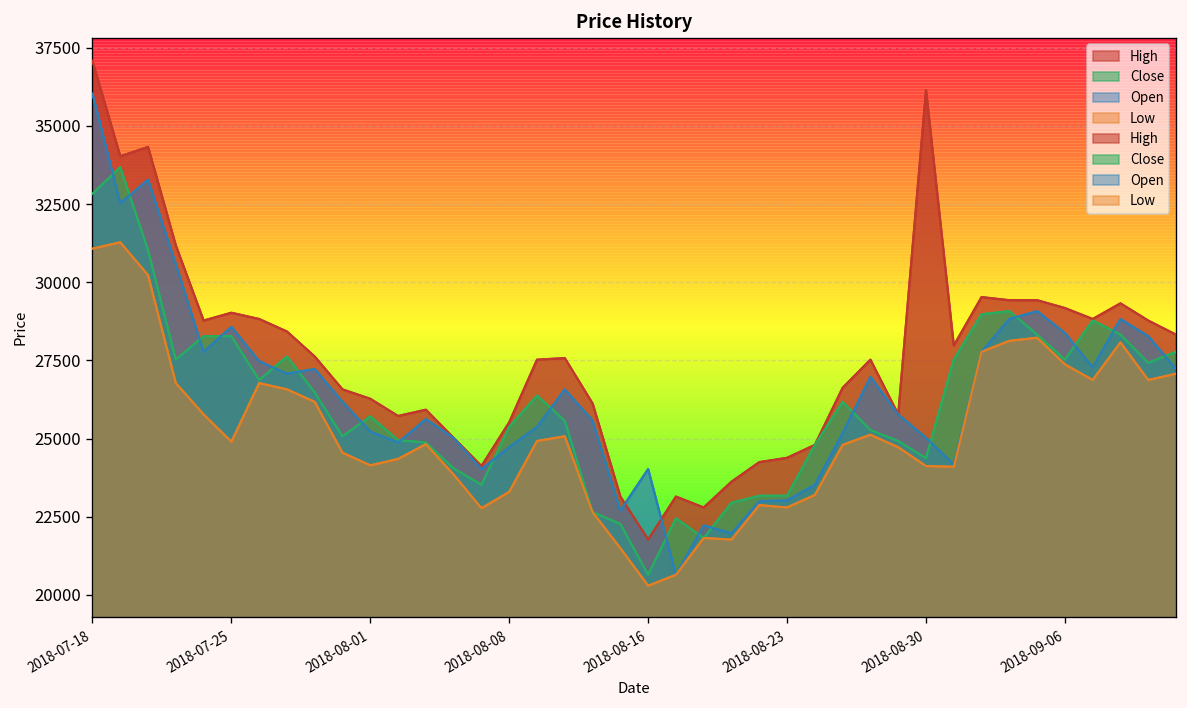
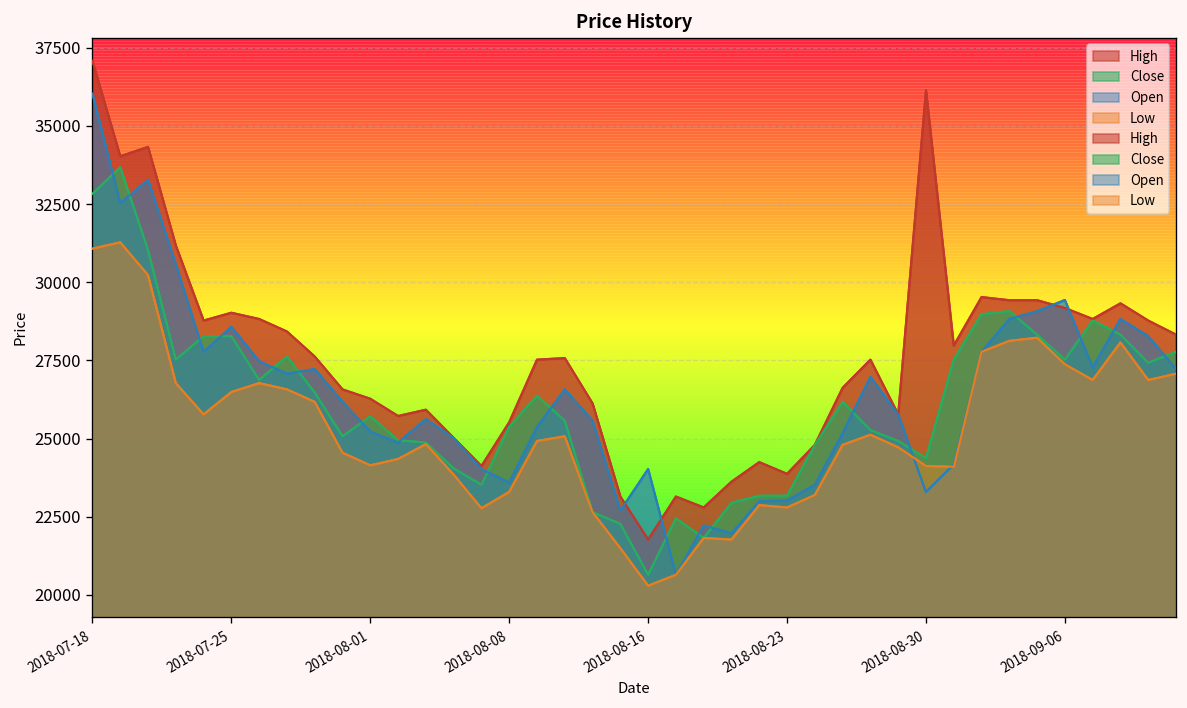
Low, 2018-07-25: 24900 -> 26500
Open, 2018-08-08: 24700 -> 23600
High, 2018-08-23: 24400 -> 23900
Open, 2018-08-30: 25000 -> 23300
Open, 2018-09-06: 28400 -> 29400
